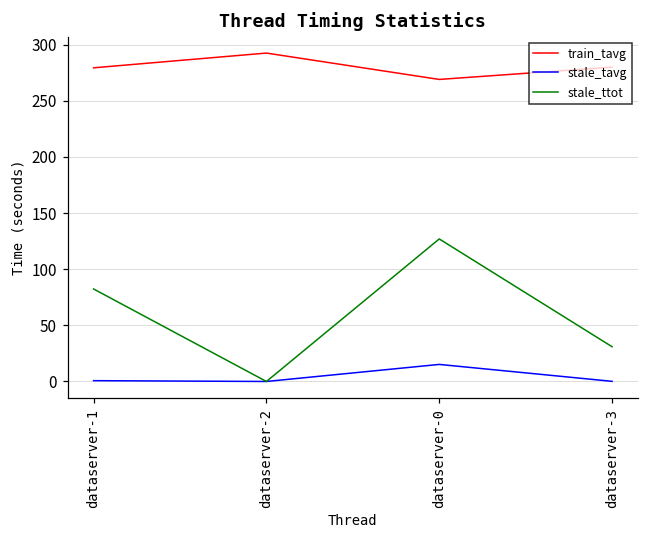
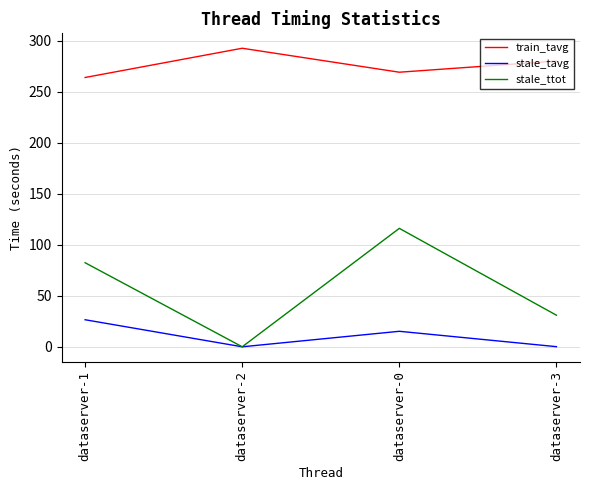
train_tavg, dataserver-1: 279 -> 264
stale_tavg, dataserver-1: 1 -> 27
stale_ttot, dataserver-0: 127 -> 116
